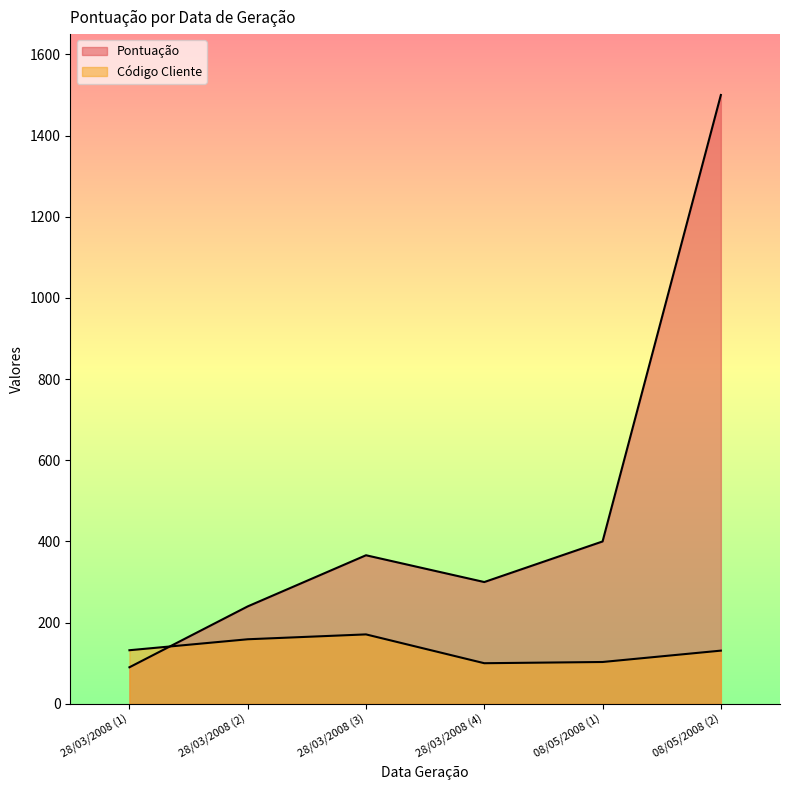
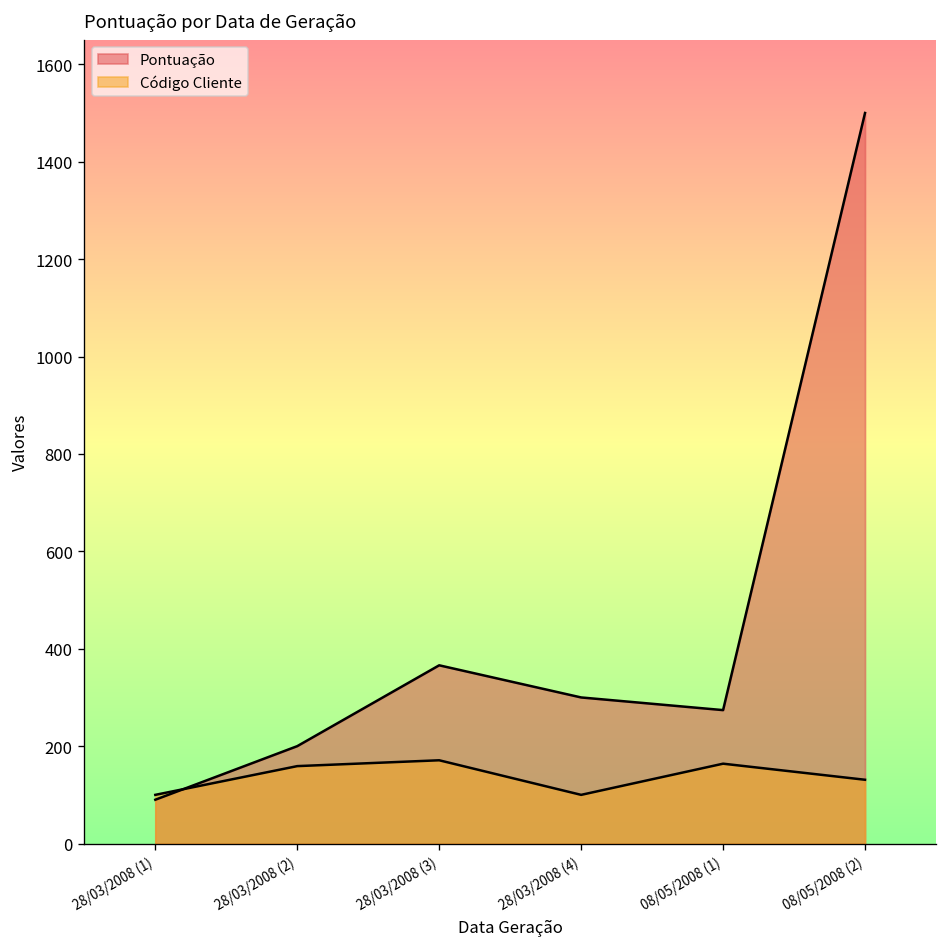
Código Cliente, 28/03/2008 (1): 130 -> 100
Pontuação, 28/03/2008 (2): 240 -> 200
Pontuação, 08/05/2008 (1): 400 -> 270
Código Cliente, 08/05/2008 (1): 100 -> 160
